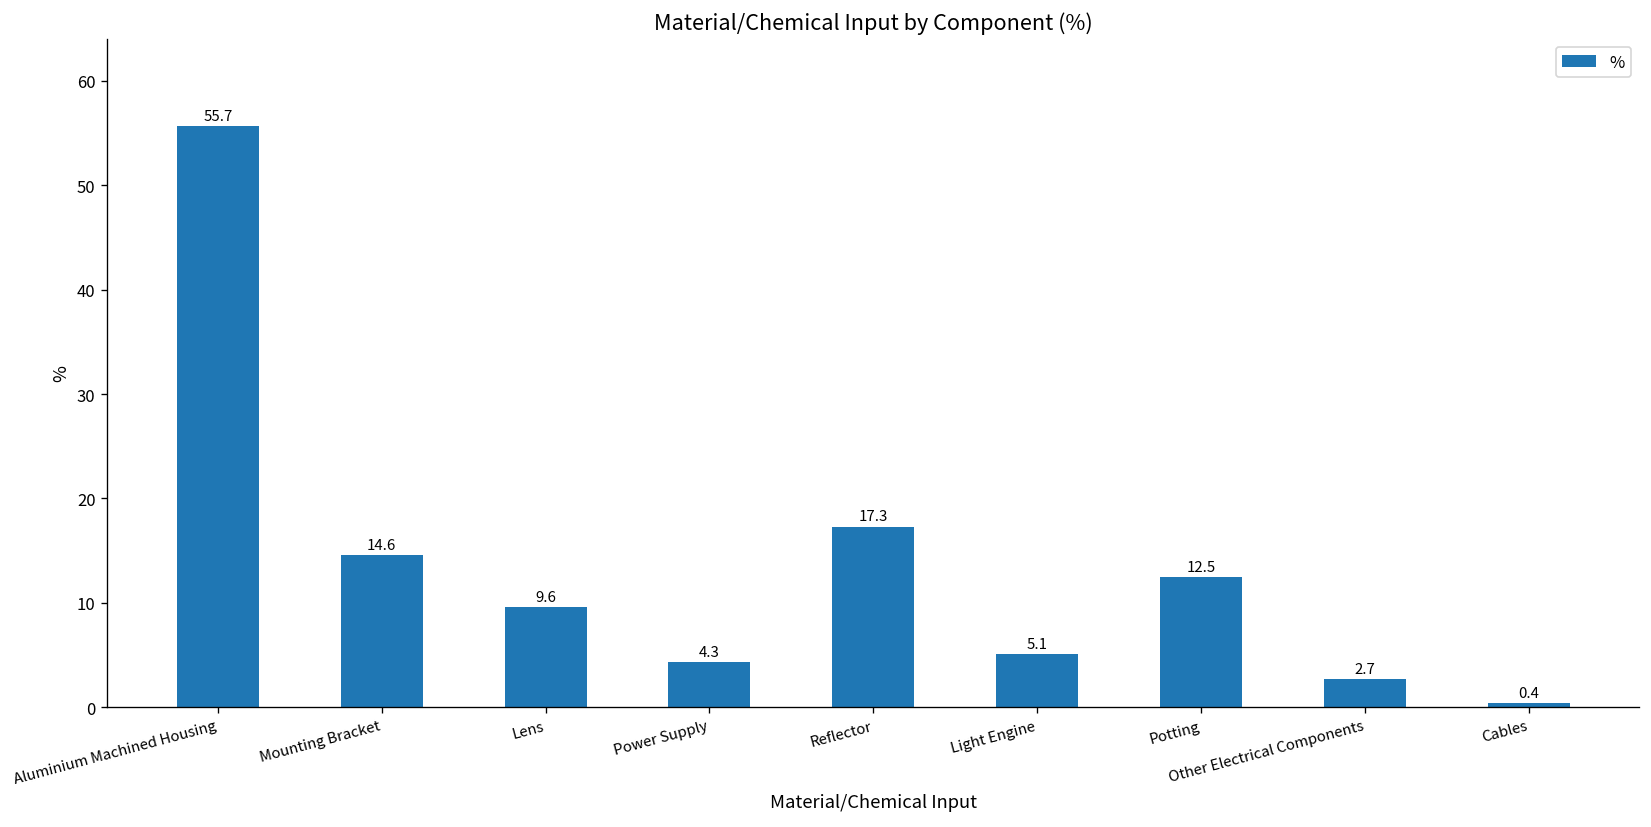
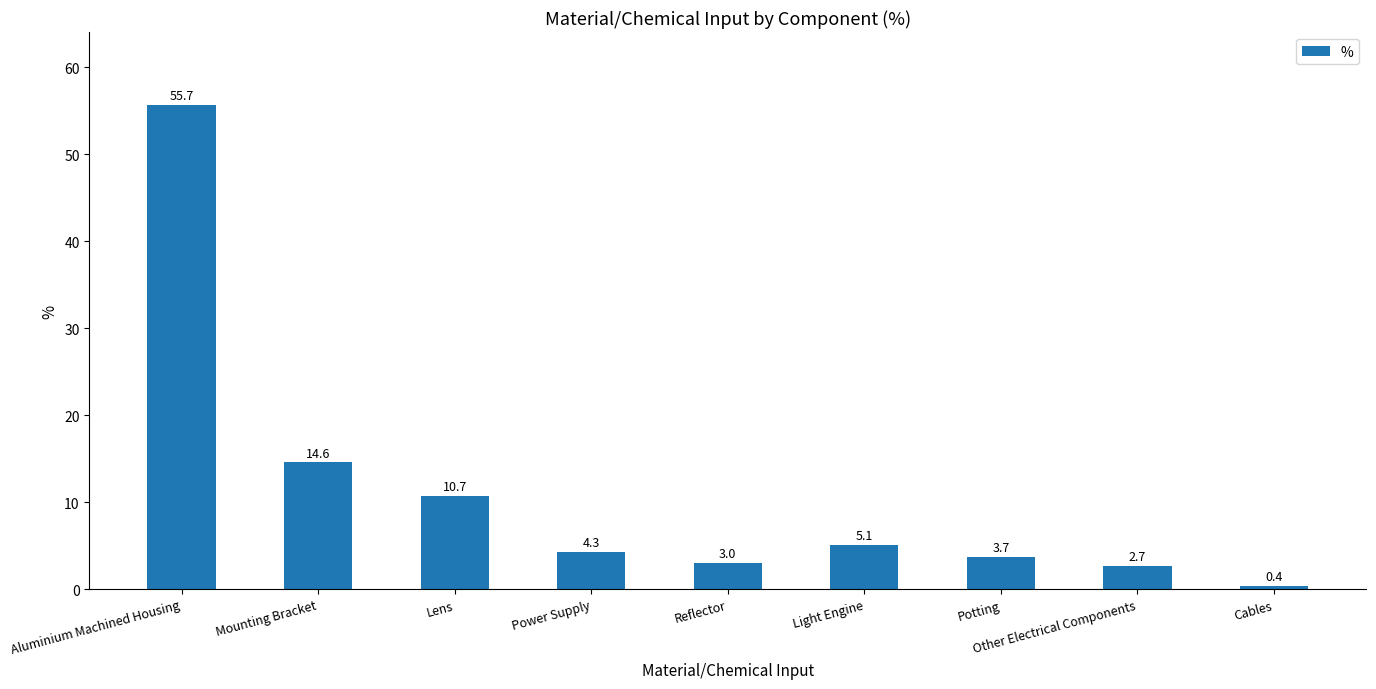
Lens: 9.6 -> 10.7
Reflector: 17.3 -> 3.0
Potting: 12.5 -> 3.7
